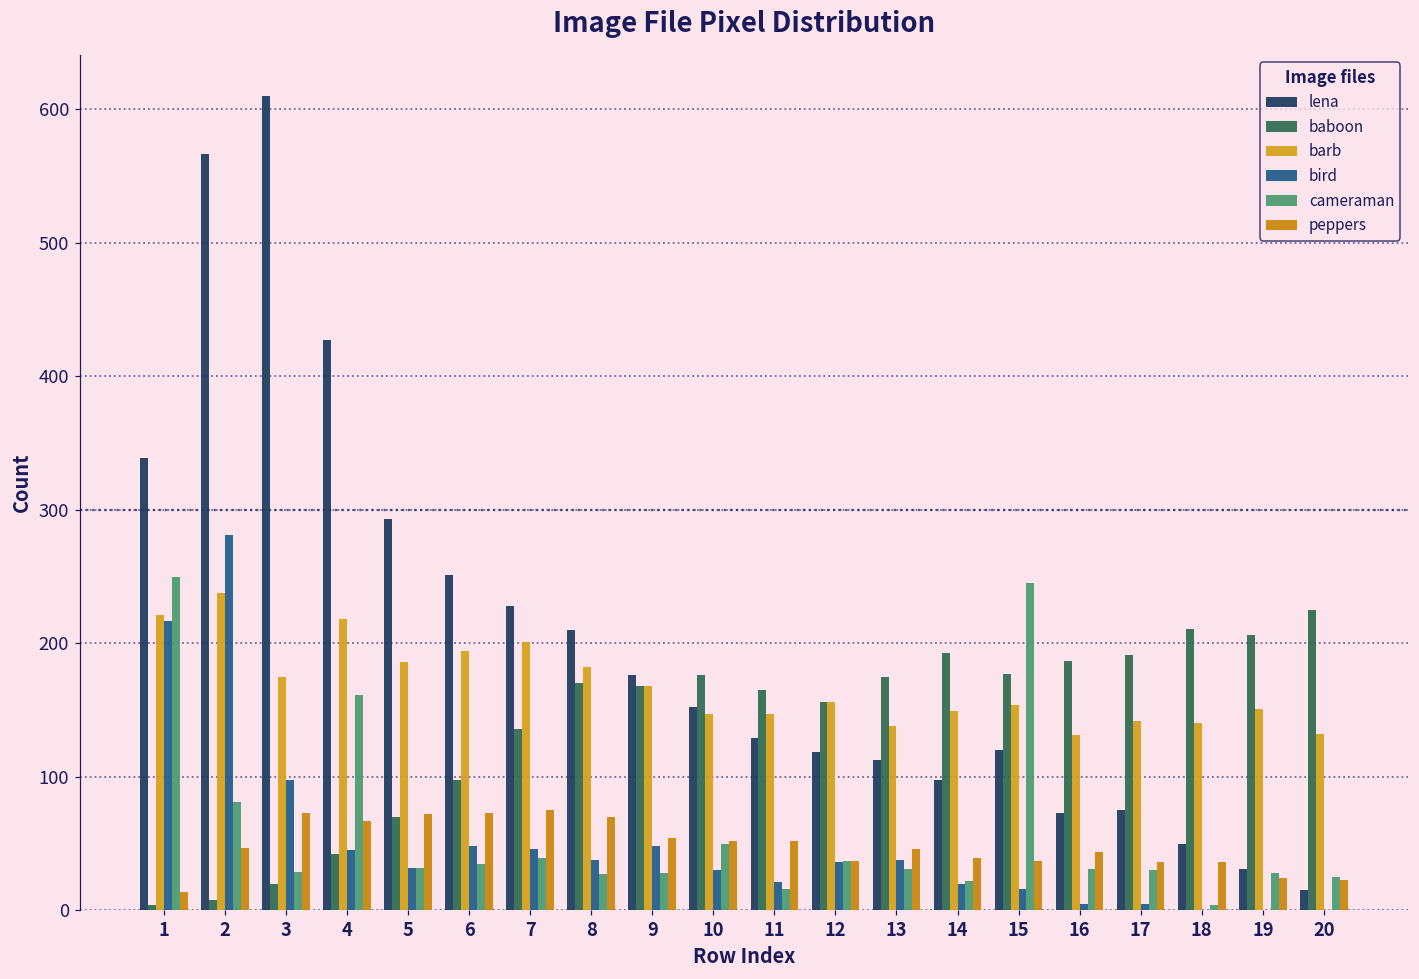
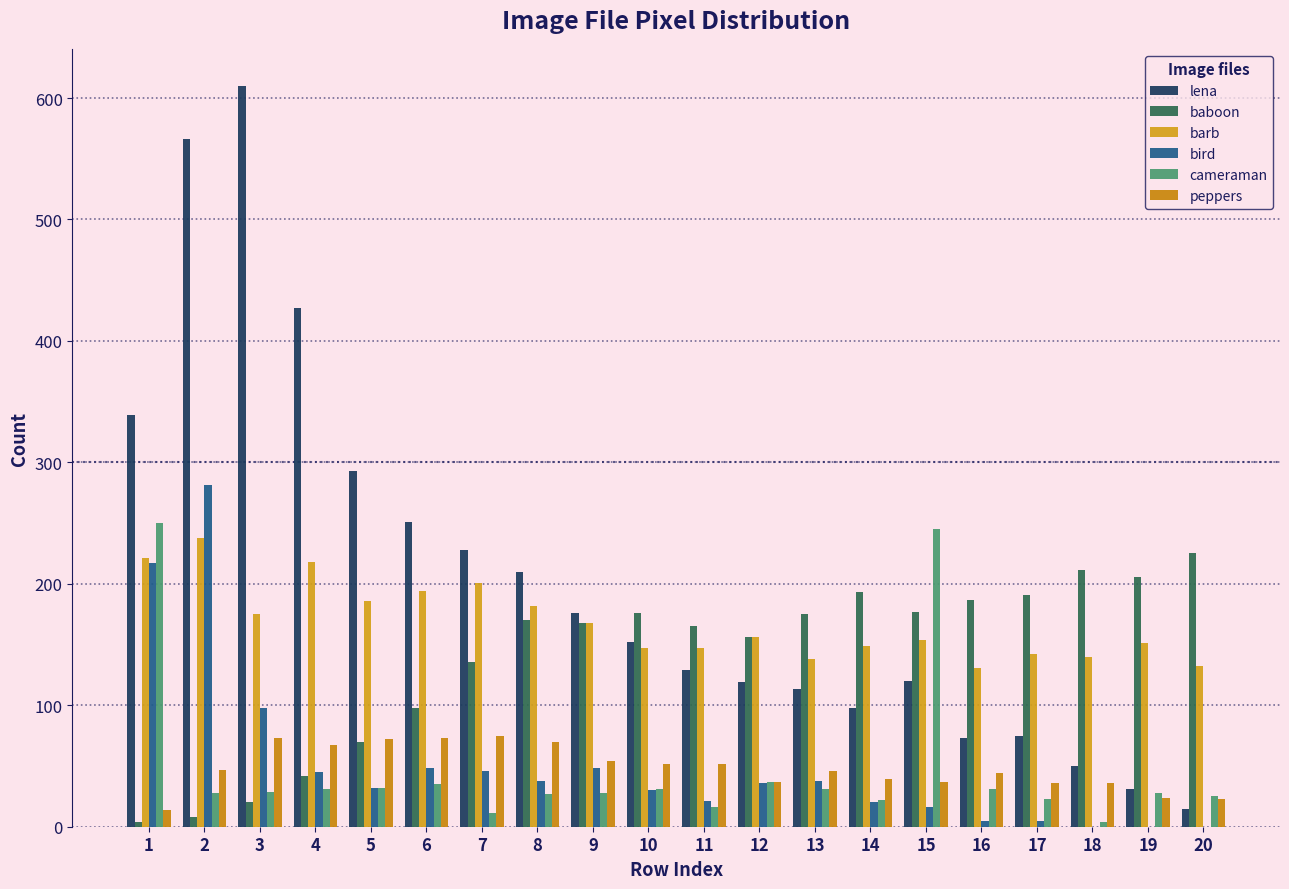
cameraman, 2: 81 -> 28
cameraman, 4: 161 -> 31
cameraman, 7: 39 -> 11
cameraman, 10: 50 -> 31
cameraman, 17: 30 -> 23
